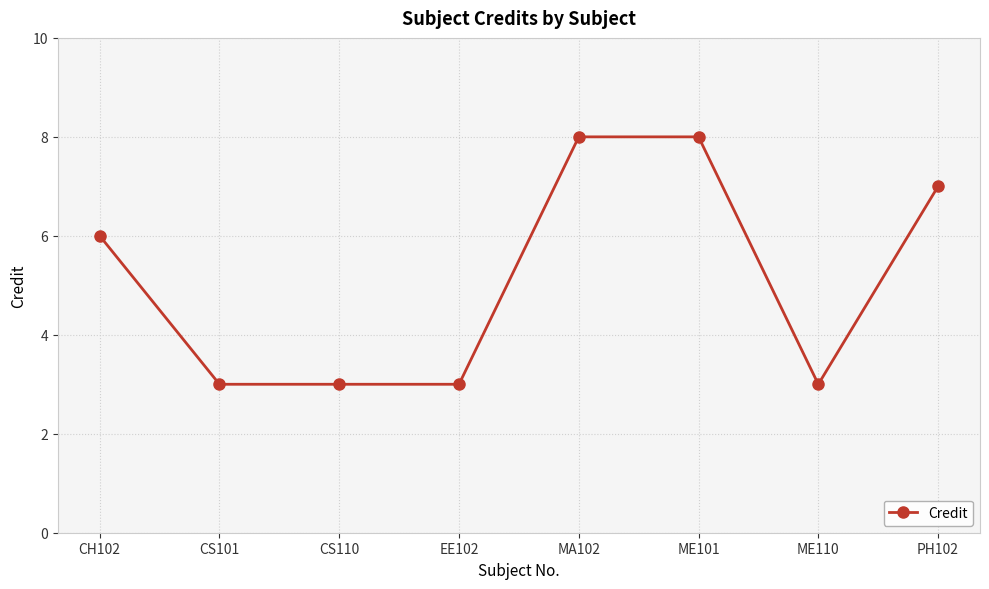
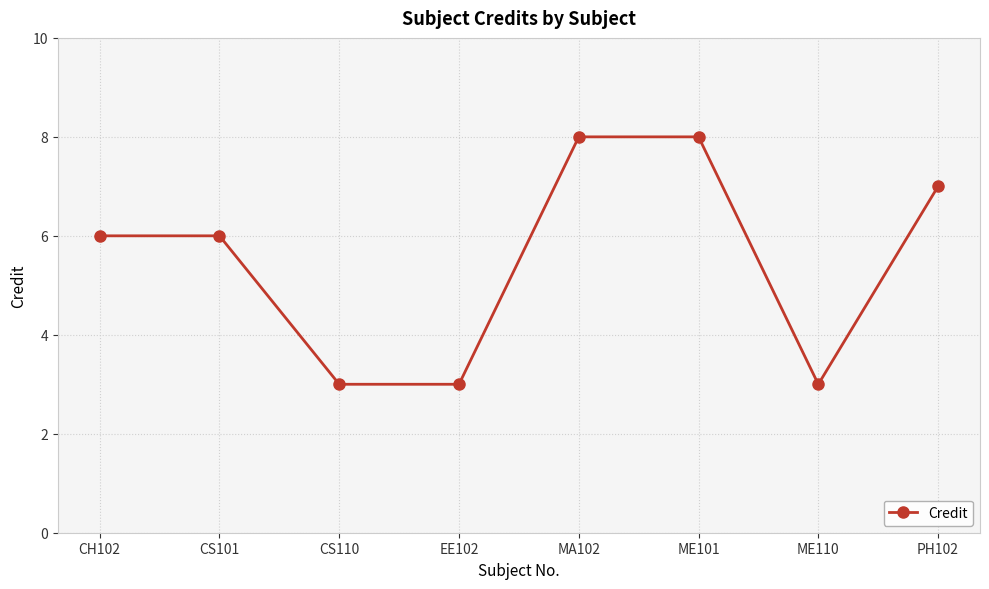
CS101: 3 -> 6
